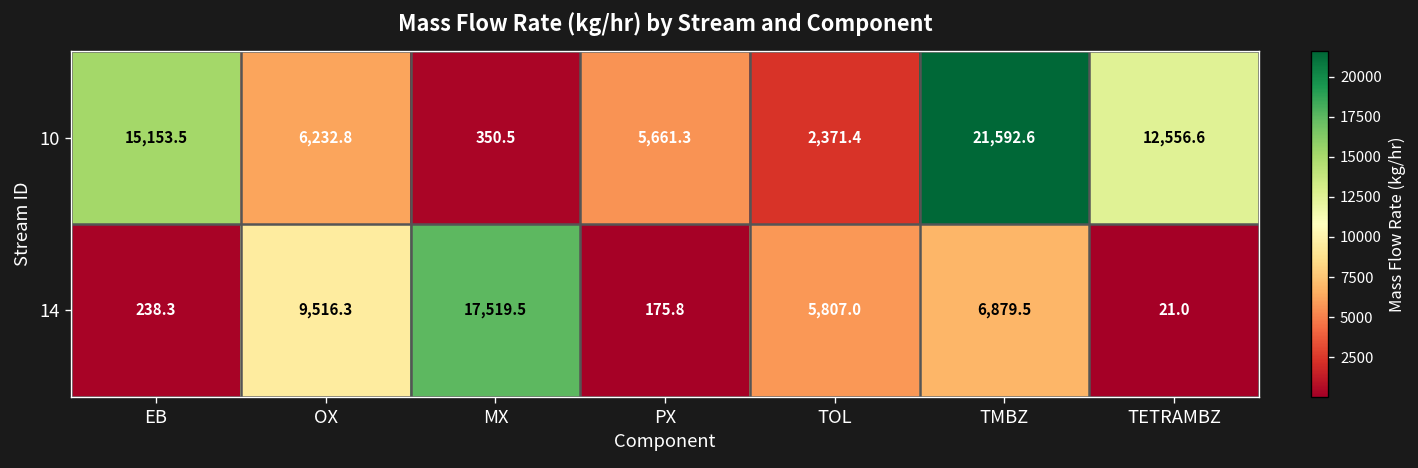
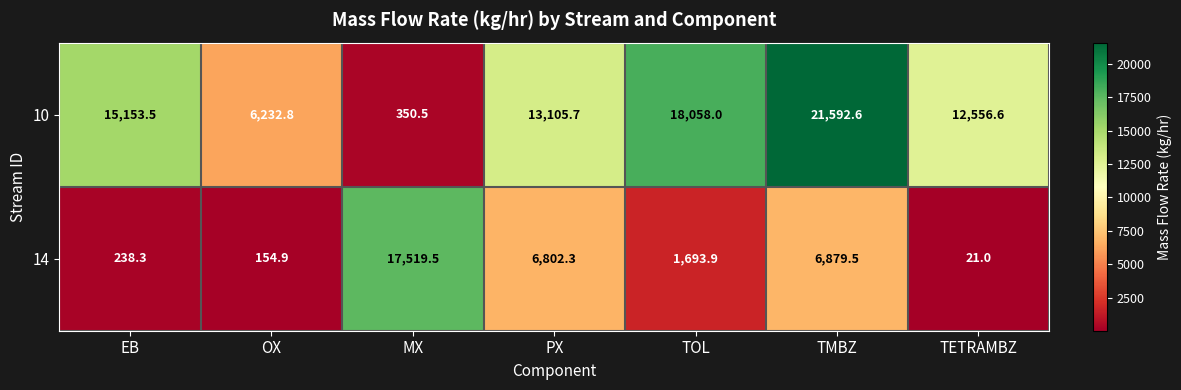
10, PX: 5,661.3 -> 13,105.7
10, TOL: 2,371.4 -> 18,058.0
14, OX: 9,516.3 -> 154.9
14, PX: 175.8 -> 6,802.3
14, TOL: 5,807.0 -> 1,693.9
